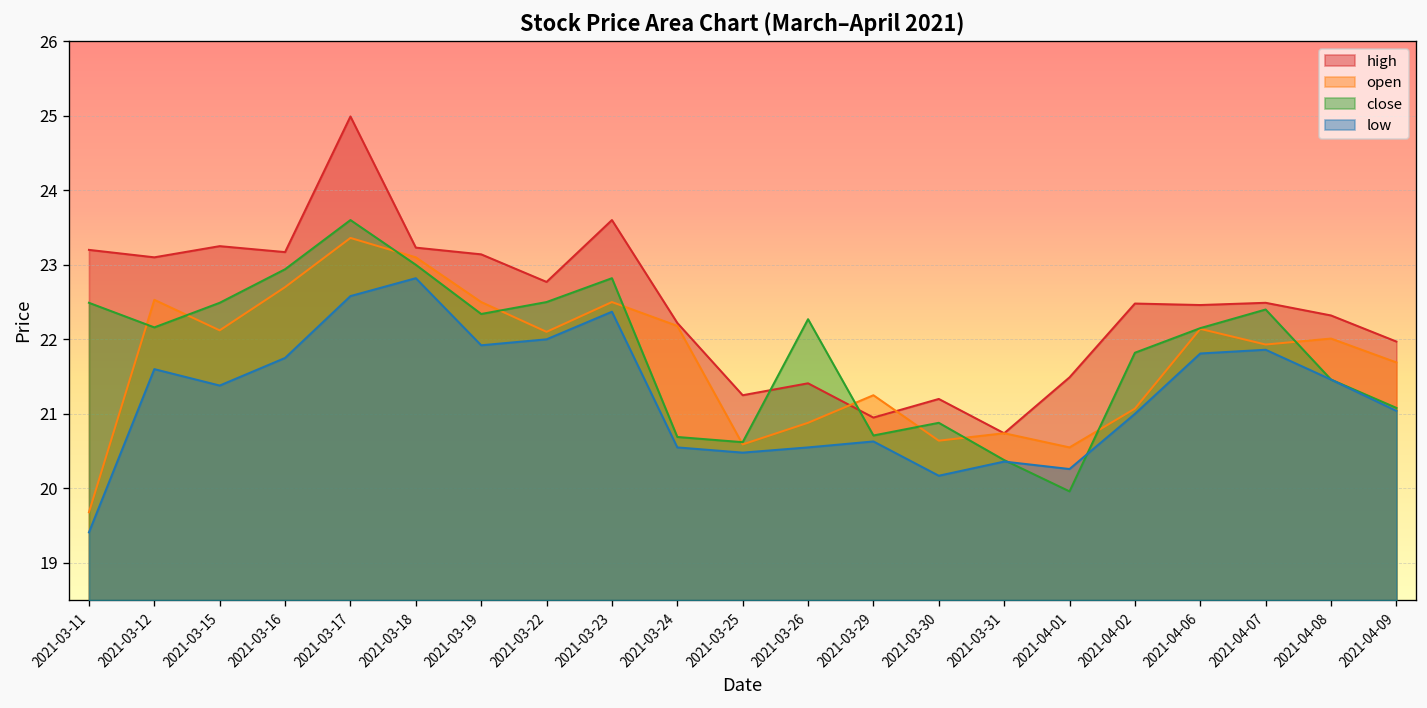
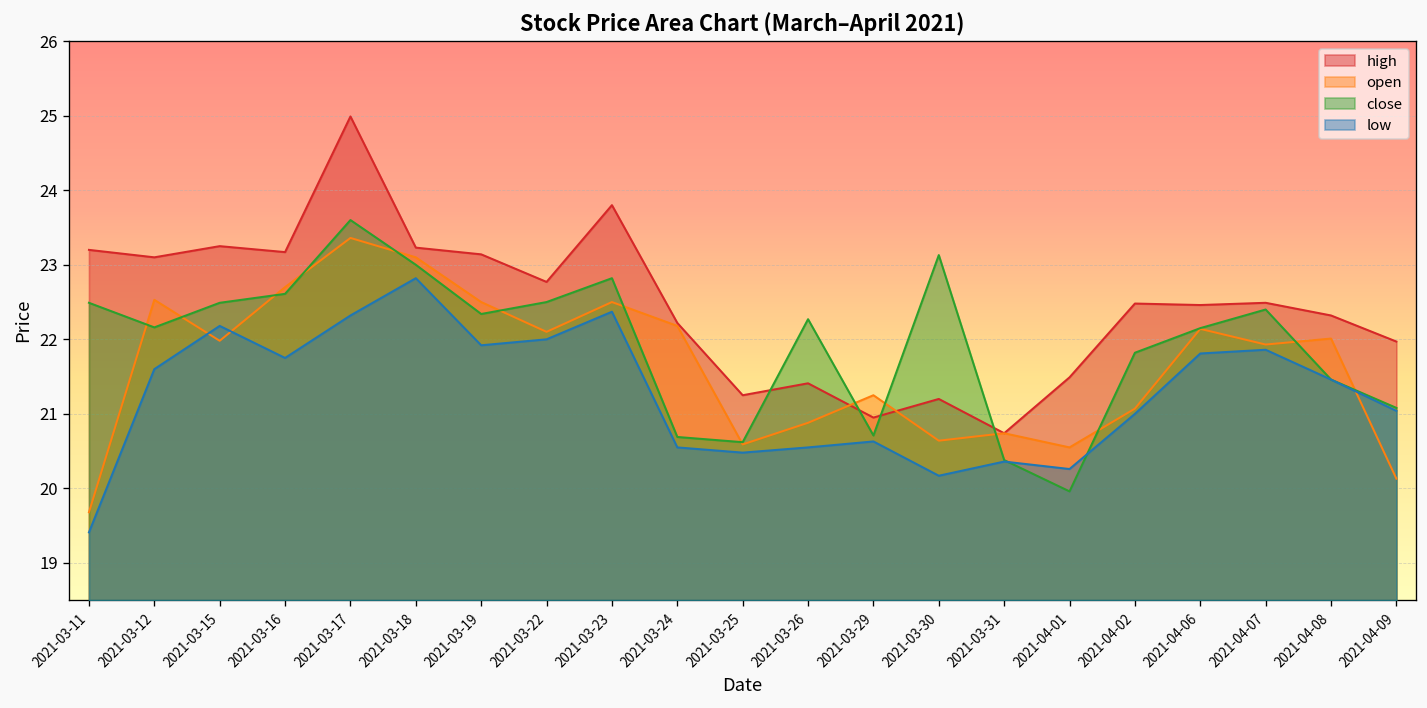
open, 2021-03-15: 22.1 -> 22.0
low, 2021-03-15: 21.4 -> 22.2
close, 2021-03-16: 22.9 -> 22.6
low, 2021-03-17: 22.6 -> 22.3
high, 2021-03-23: 23.6 -> 23.8
close, 2021-03-30: 20.9 -> 23.1
open, 2021-04-09: 21.7 -> 20.1
